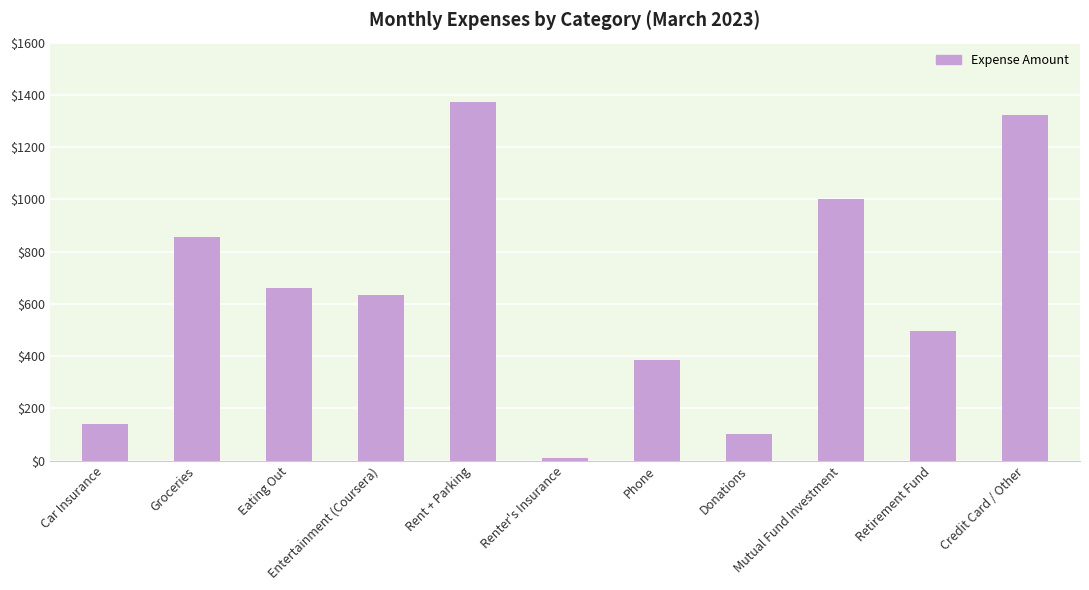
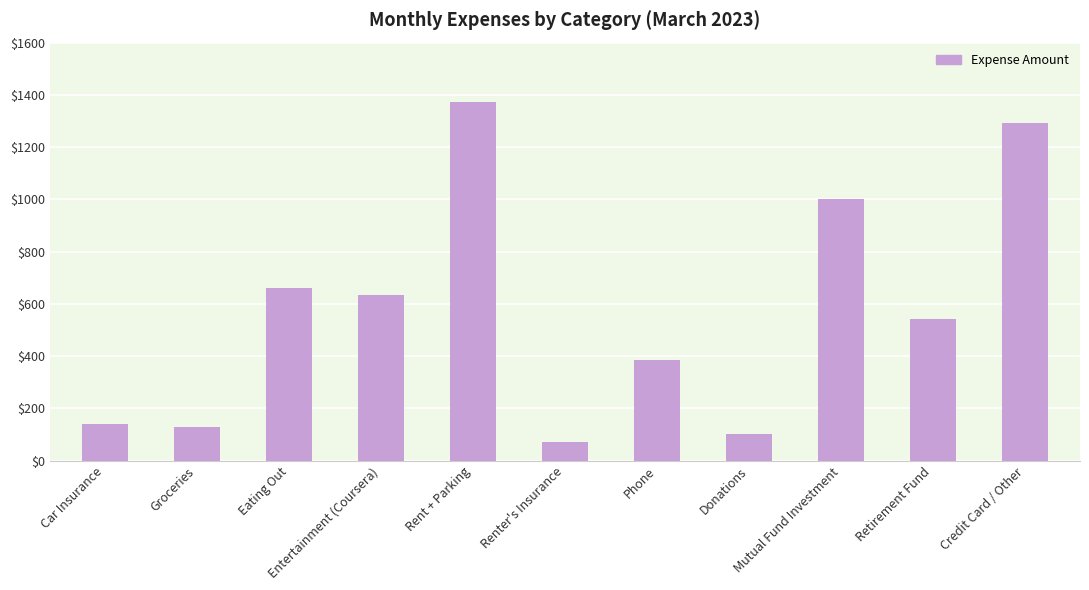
Groceries: $860 -> $130
Renter's Insurance: $10 -> $70
Retirement Fund: $500 -> $540
Credit Card / Other: $1320 -> $1290
